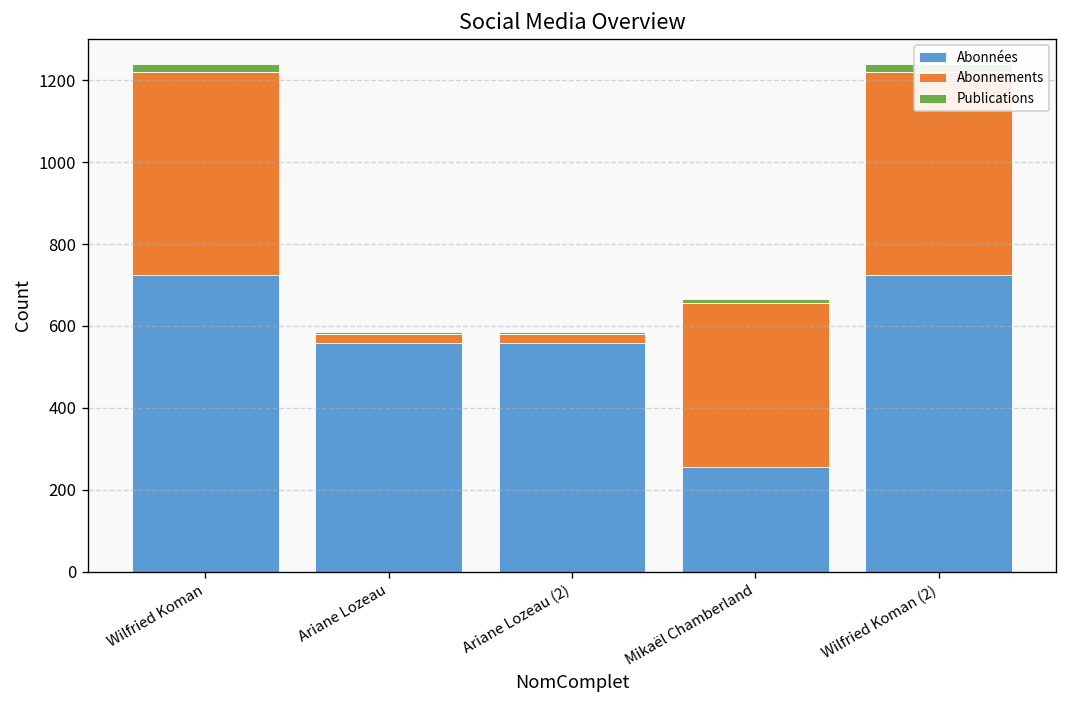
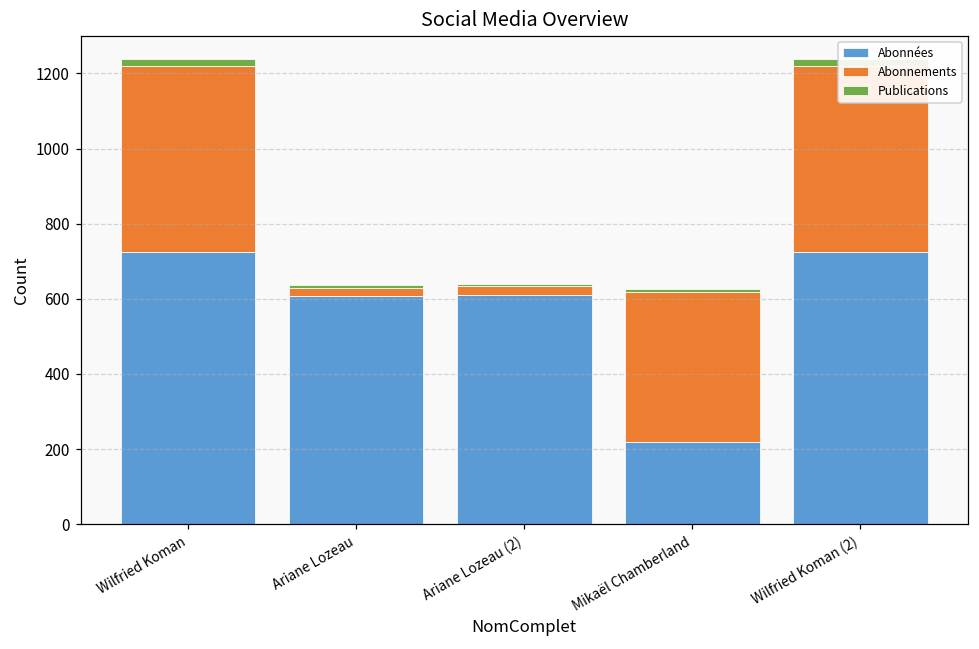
Abonnées, Ariane Lozeau: 560 -> 610
Abonnées, Ariane Lozeau (2): 560 -> 610
Abonnées, Mikaël Chamberland: 260 -> 220
